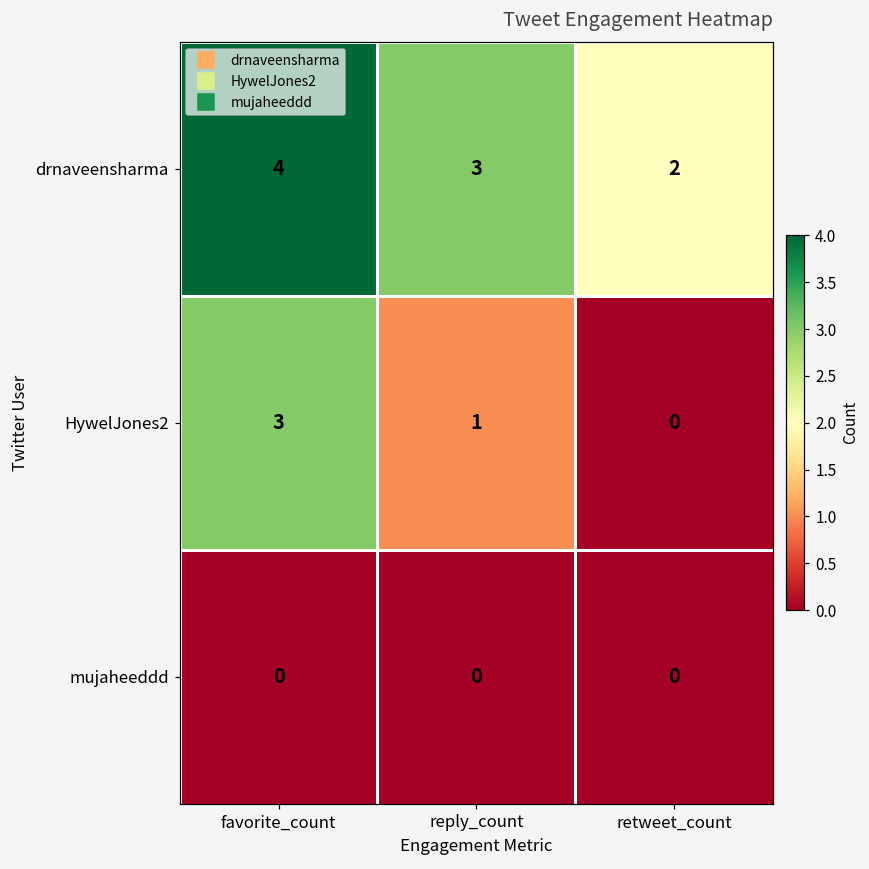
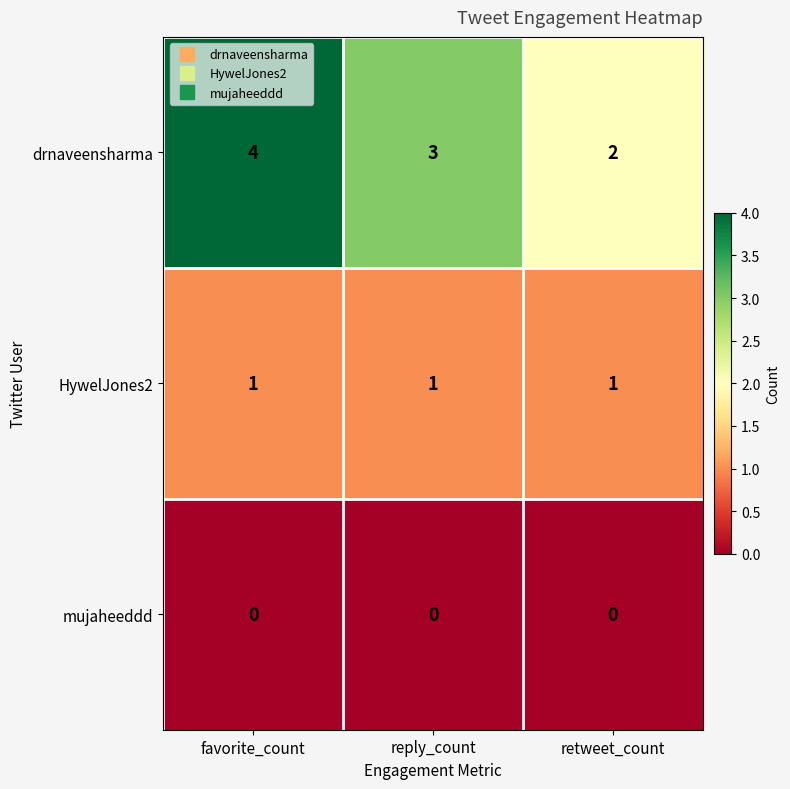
HywelJones2, favorite_count: 3 -> 1
HywelJones2, retweet_count: 0 -> 1
